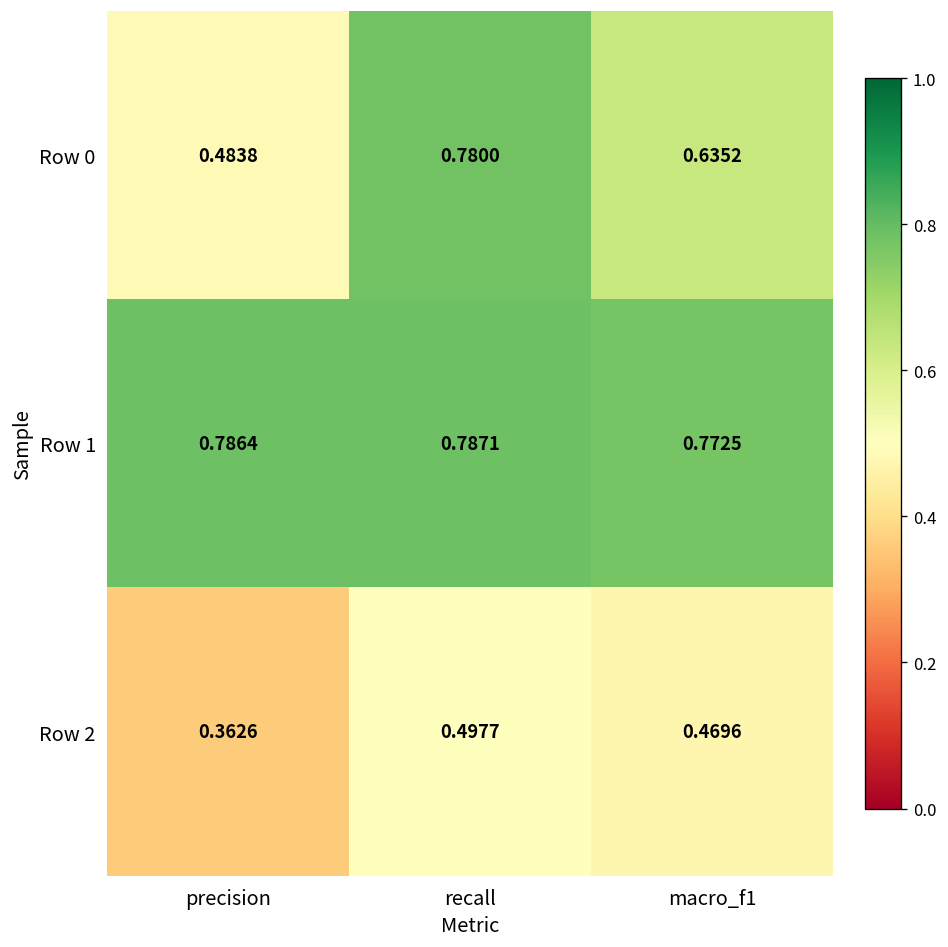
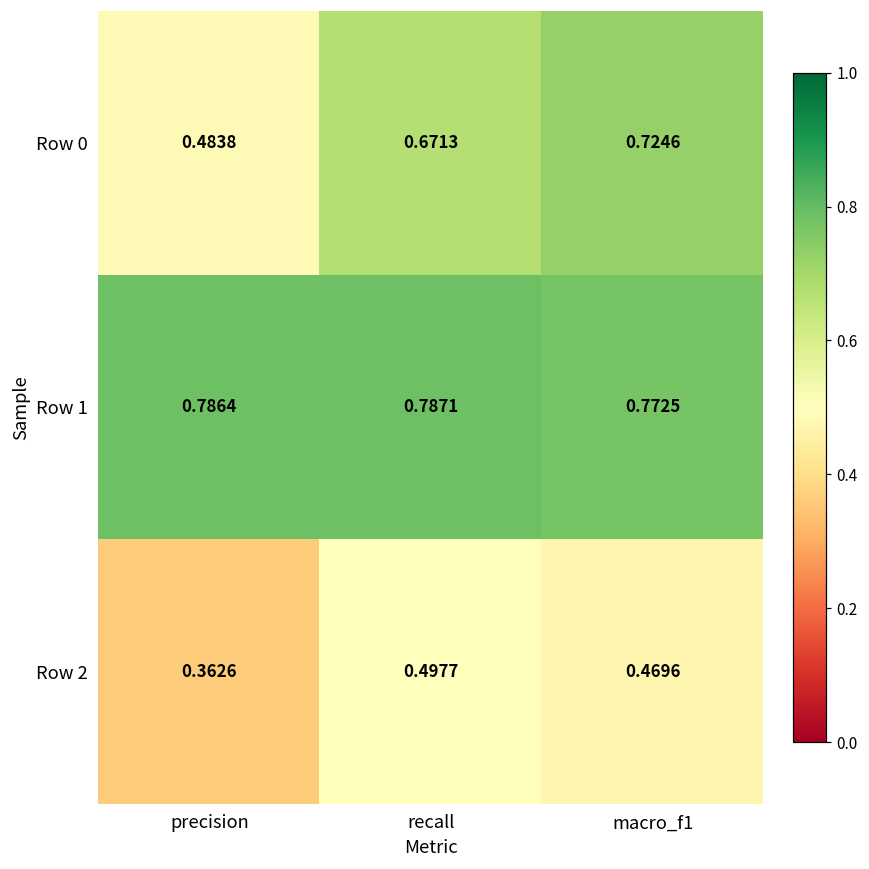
Row 0, recall: 0.7800 -> 0.6713
Row 0, macro_f1: 0.6352 -> 0.7246
